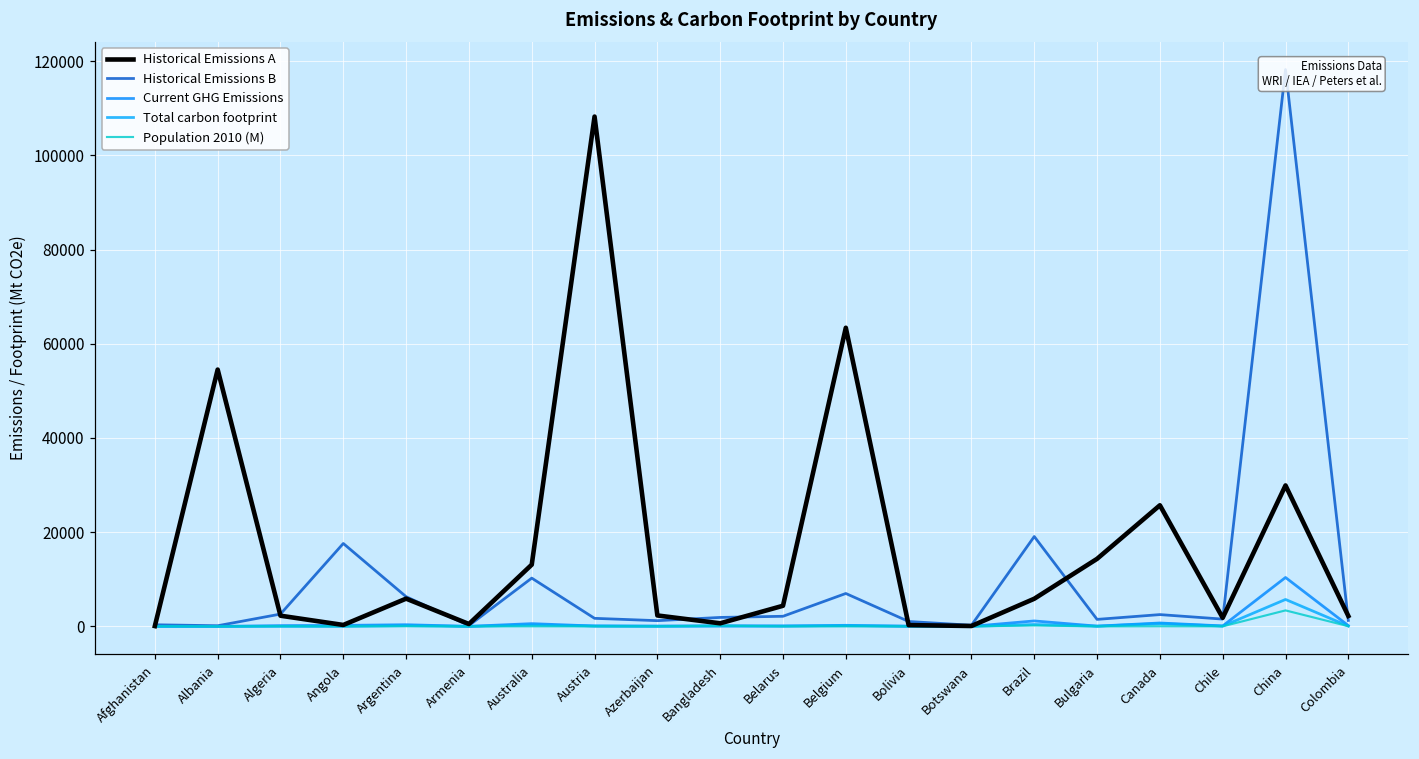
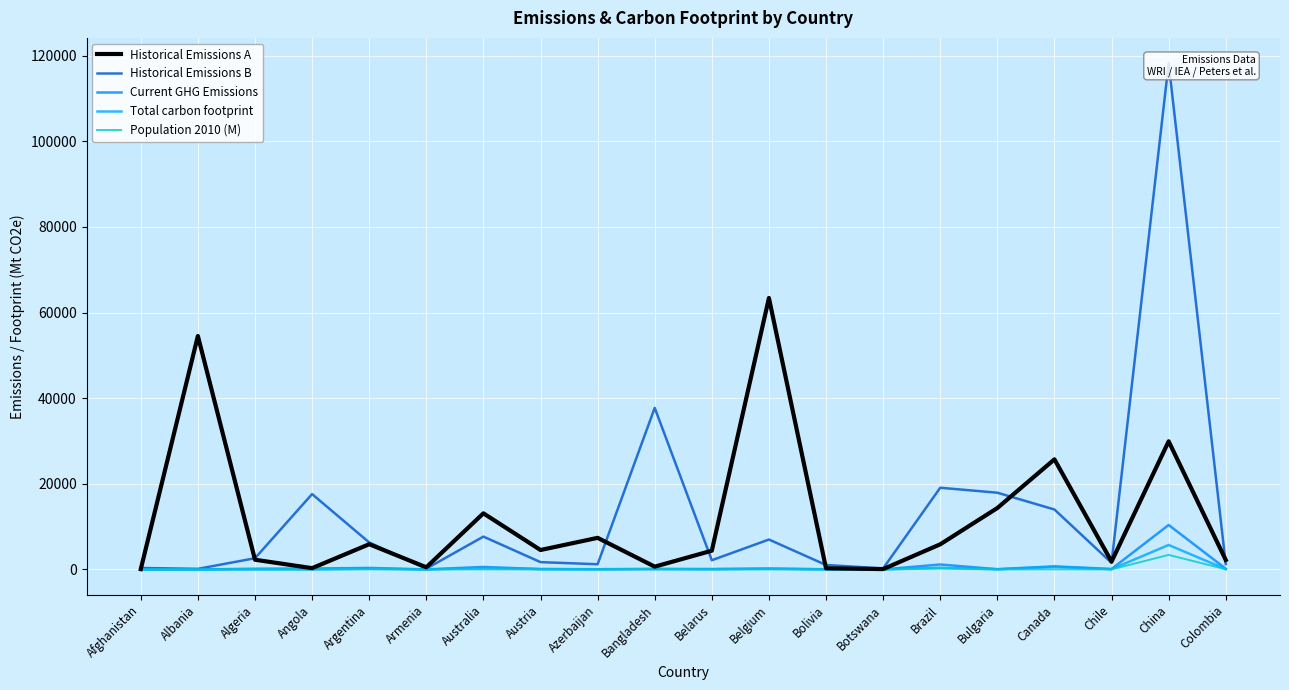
Historical Emissions B, Australia: 10000 -> 8000
Historical Emissions A, Austria: 108000 -> 5000
Historical Emissions A, Azerbaijan: 2000 -> 7000
Historical Emissions B, Bangladesh: 2000 -> 38000
Historical Emissions B, Bulgaria: 1000 -> 18000
Historical Emissions B, Canada: 3000 -> 14000
